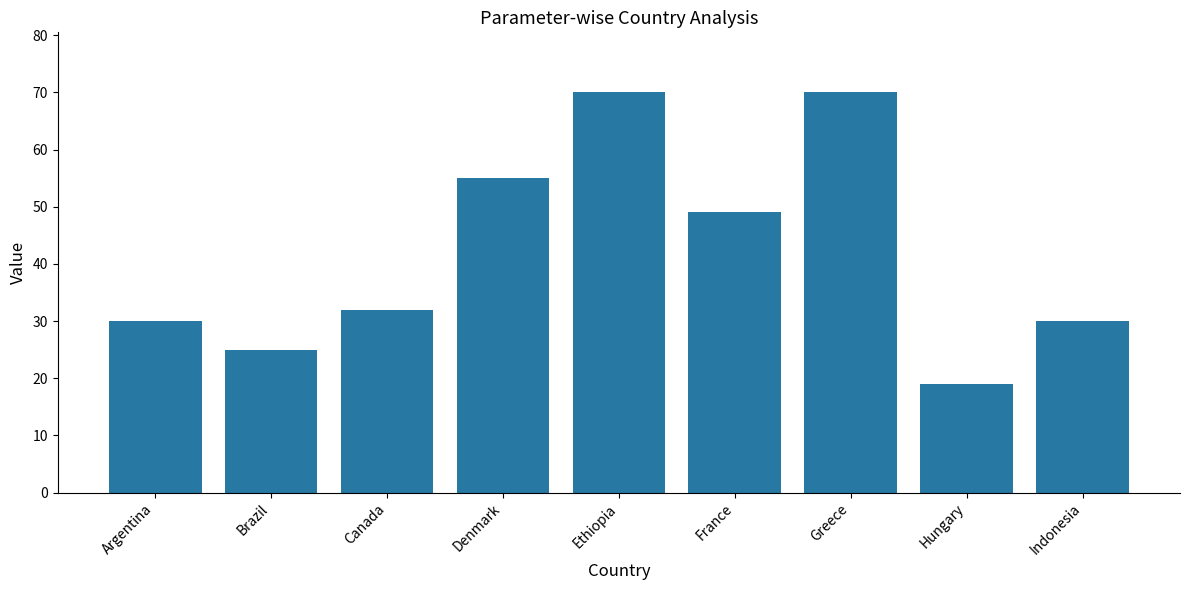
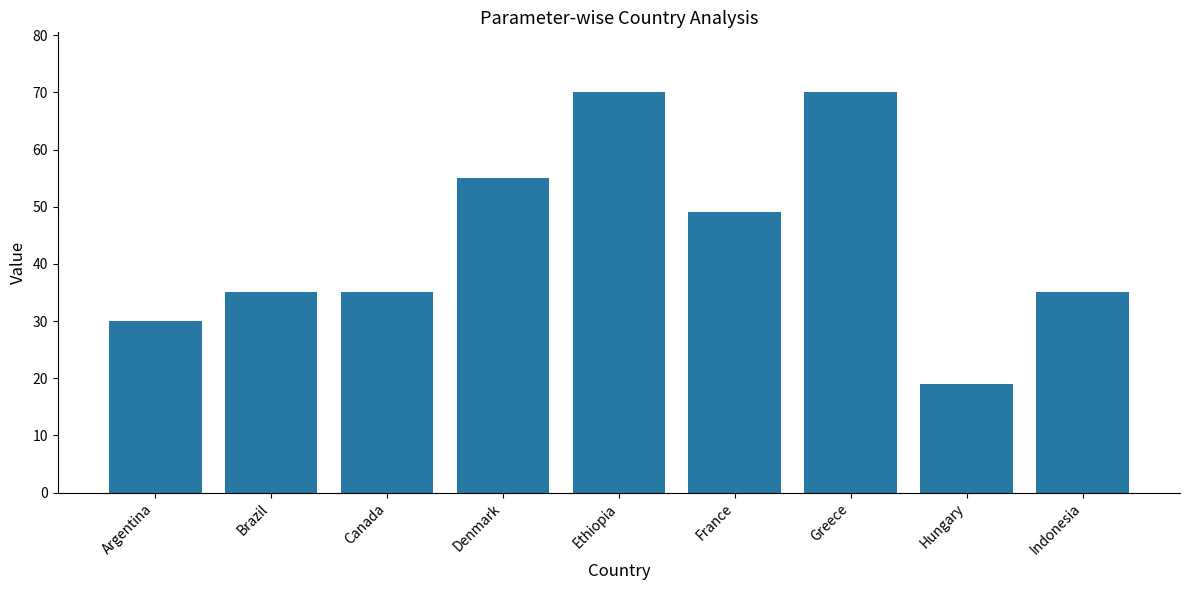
Brazil: 25 -> 35
Canada: 32 -> 35
Indonesia: 30 -> 35
